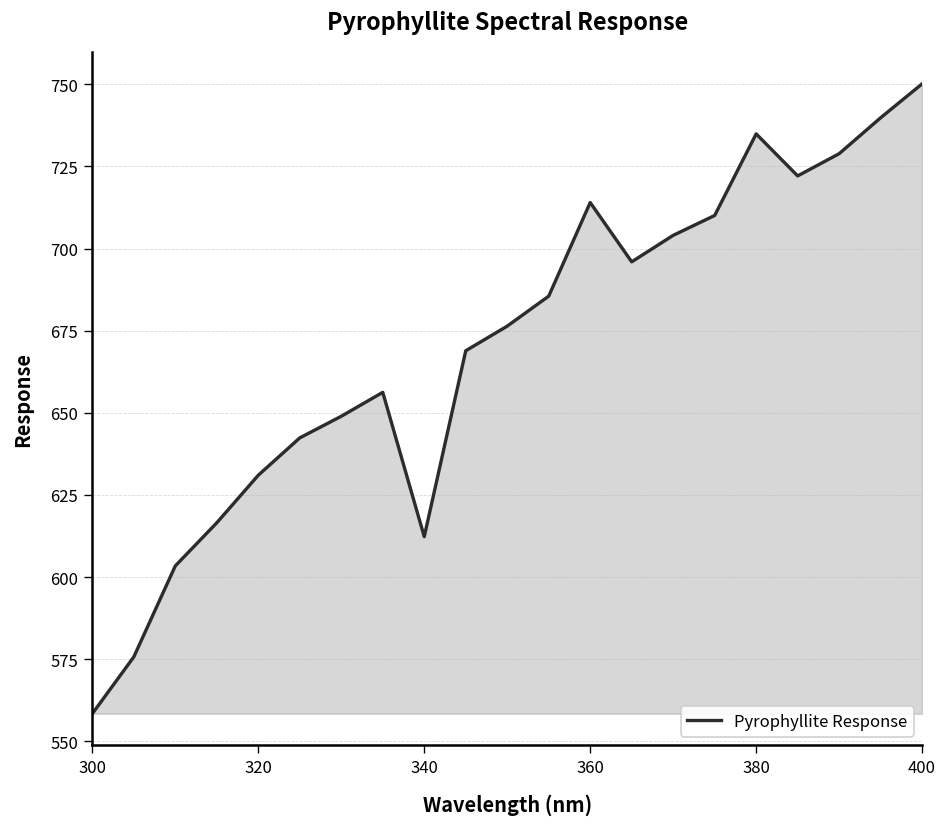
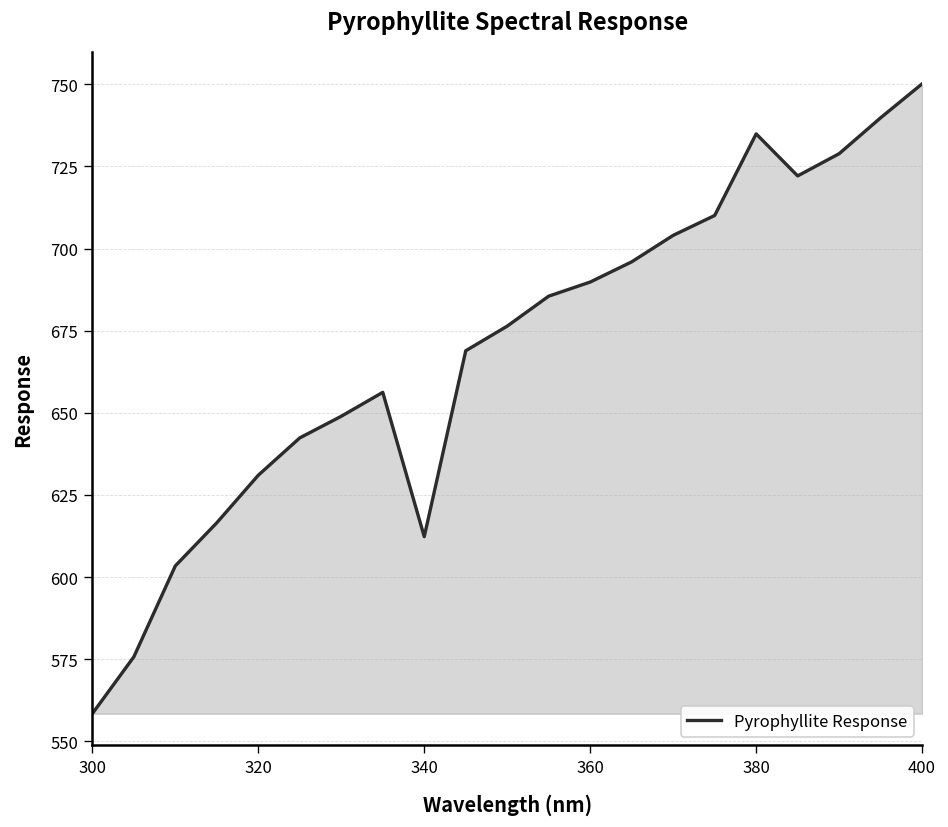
360: 714 -> 690
